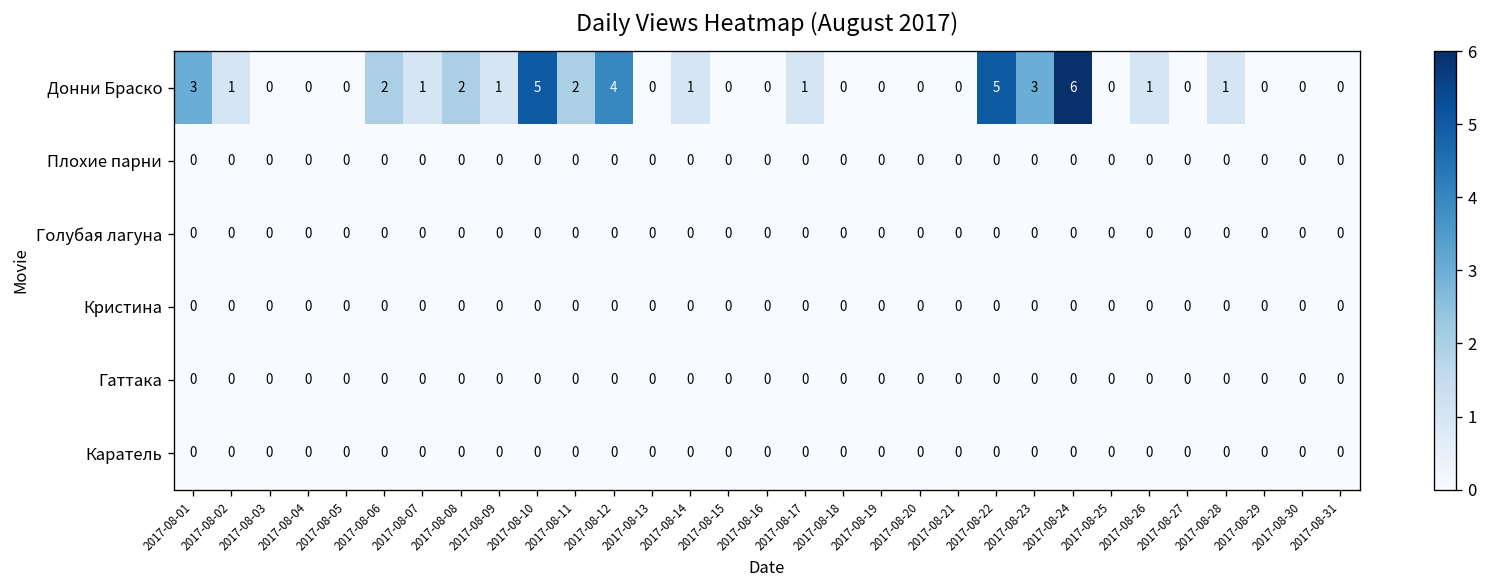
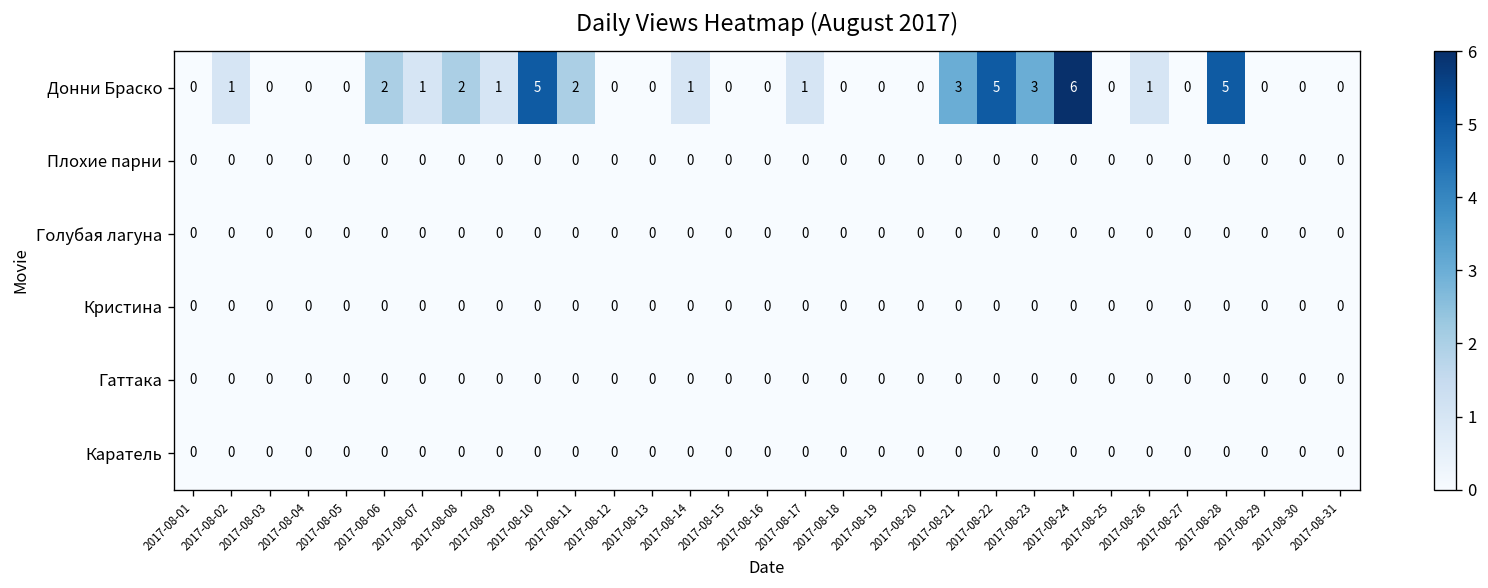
Донни Браско, 2017-08-01: 3 -> 0
Донни Браско, 2017-08-12: 4 -> 0
Донни Браско, 2017-08-21: 0 -> 3
Донни Браско, 2017-08-28: 1 -> 5
